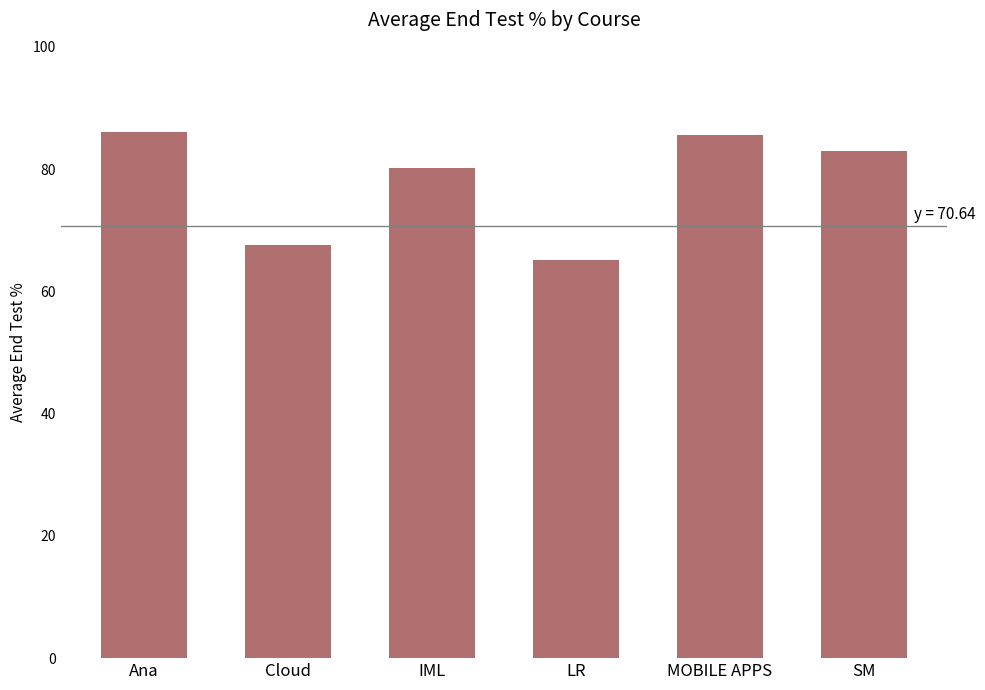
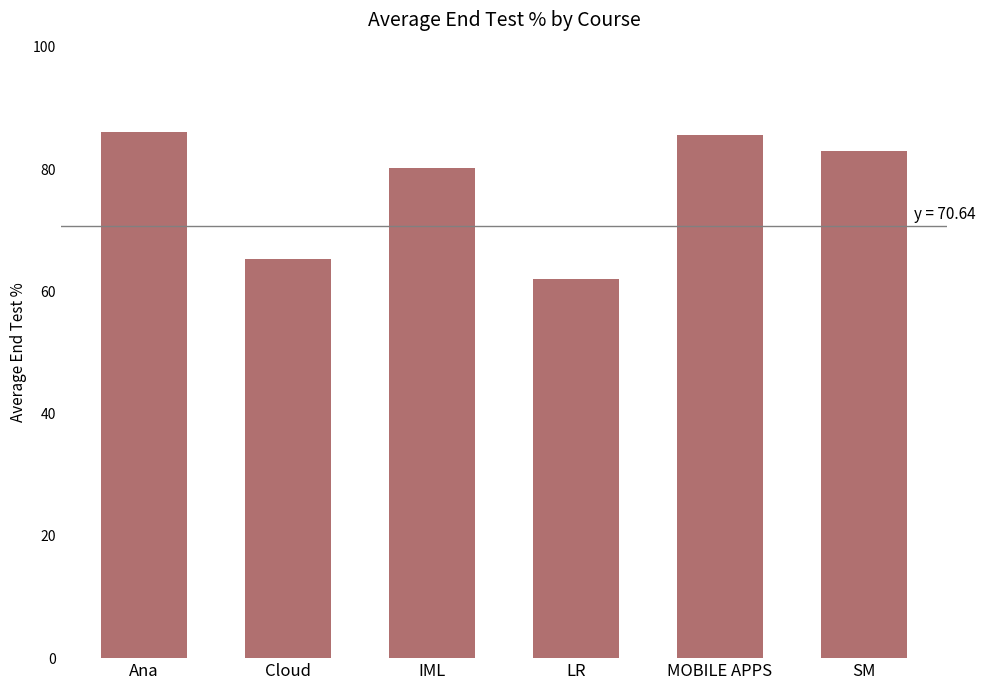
Cloud: 68 -> 65
LR: 65 -> 62
